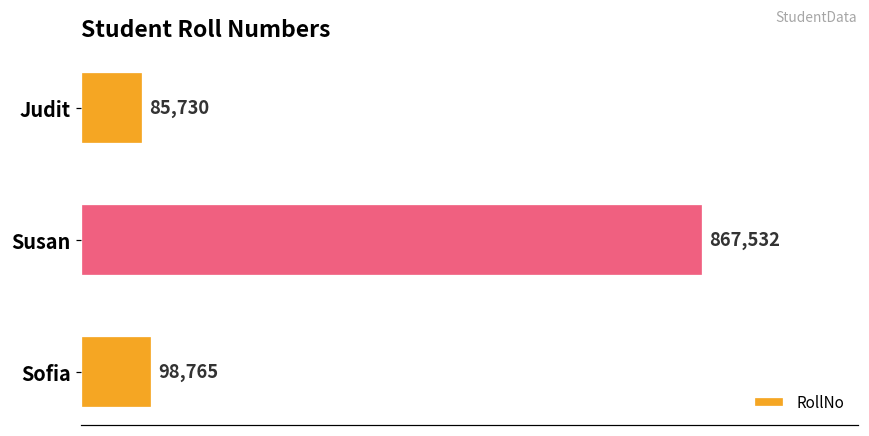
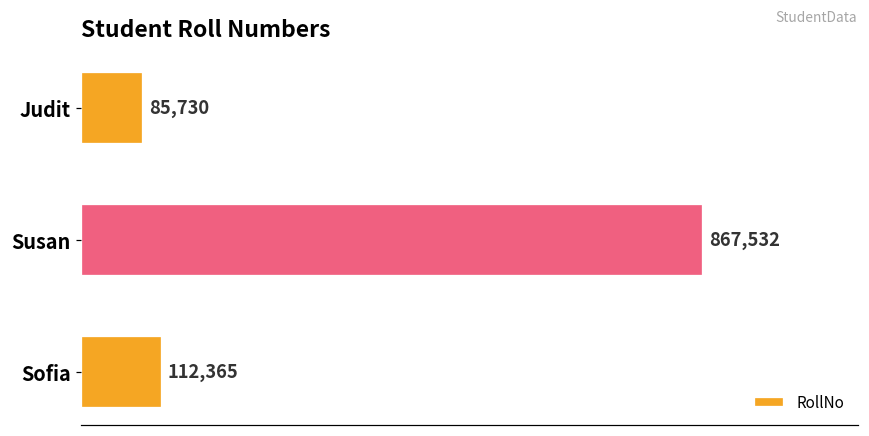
Sofia: 98,765 -> 112,365
